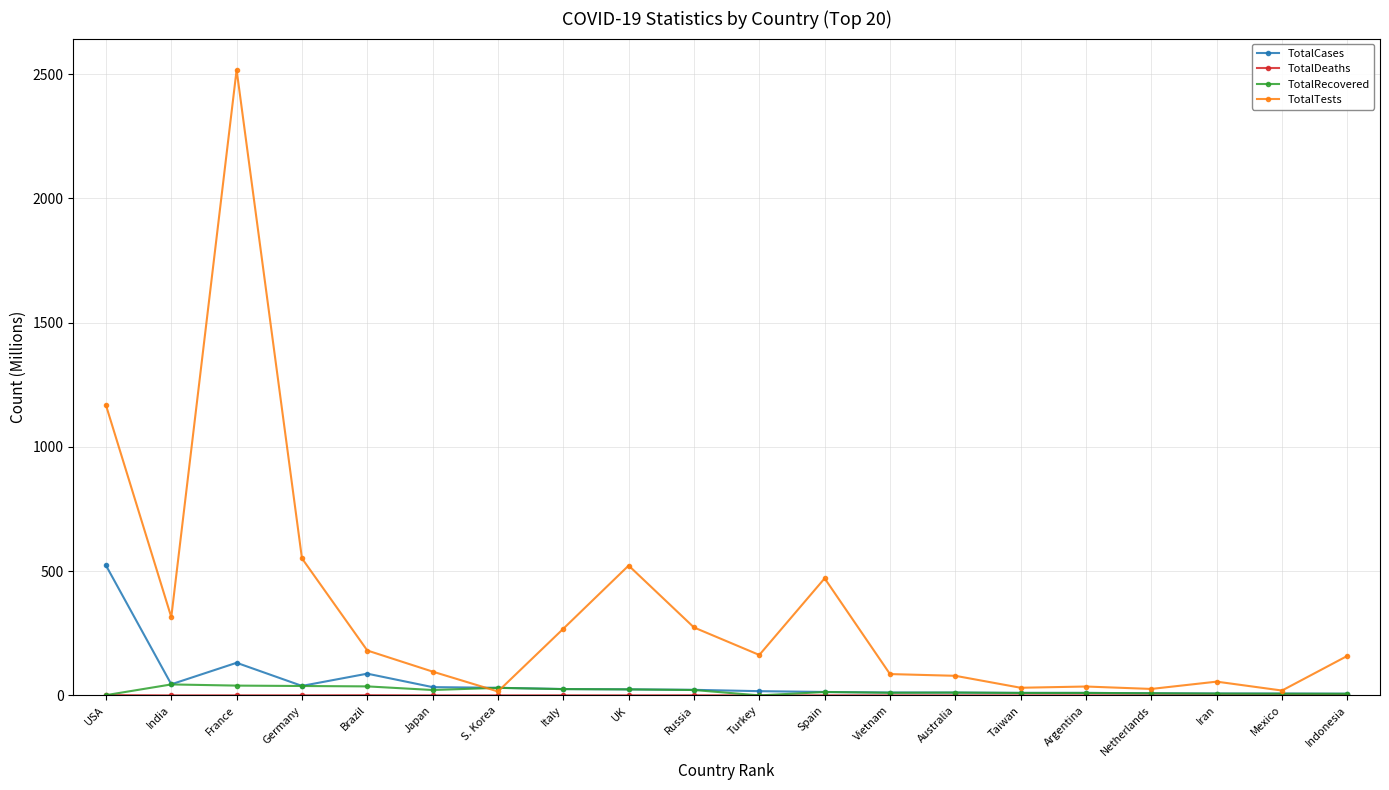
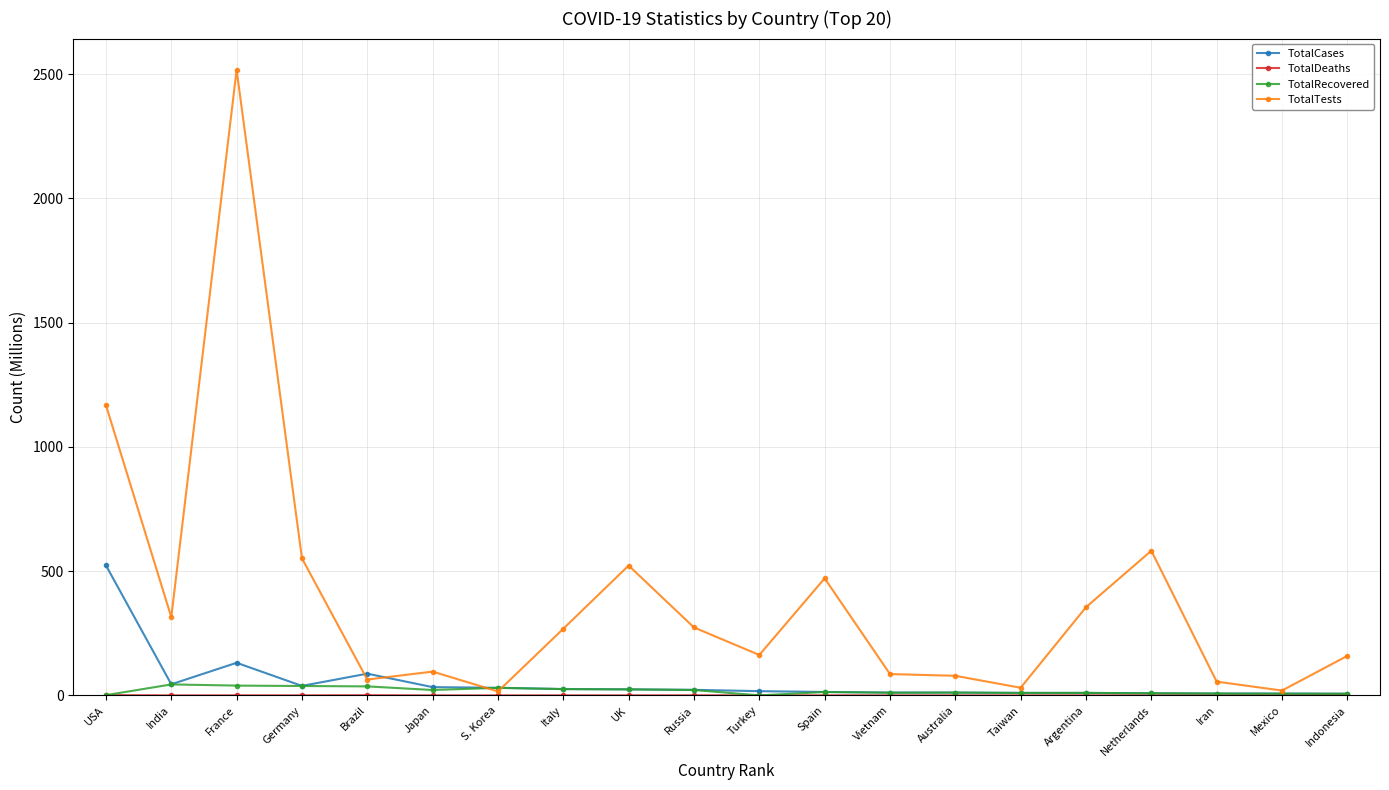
TotalTests, Brazil: 180 -> 60
TotalTests, Argentina: 40 -> 350
TotalTests, Netherlands: 30 -> 580
